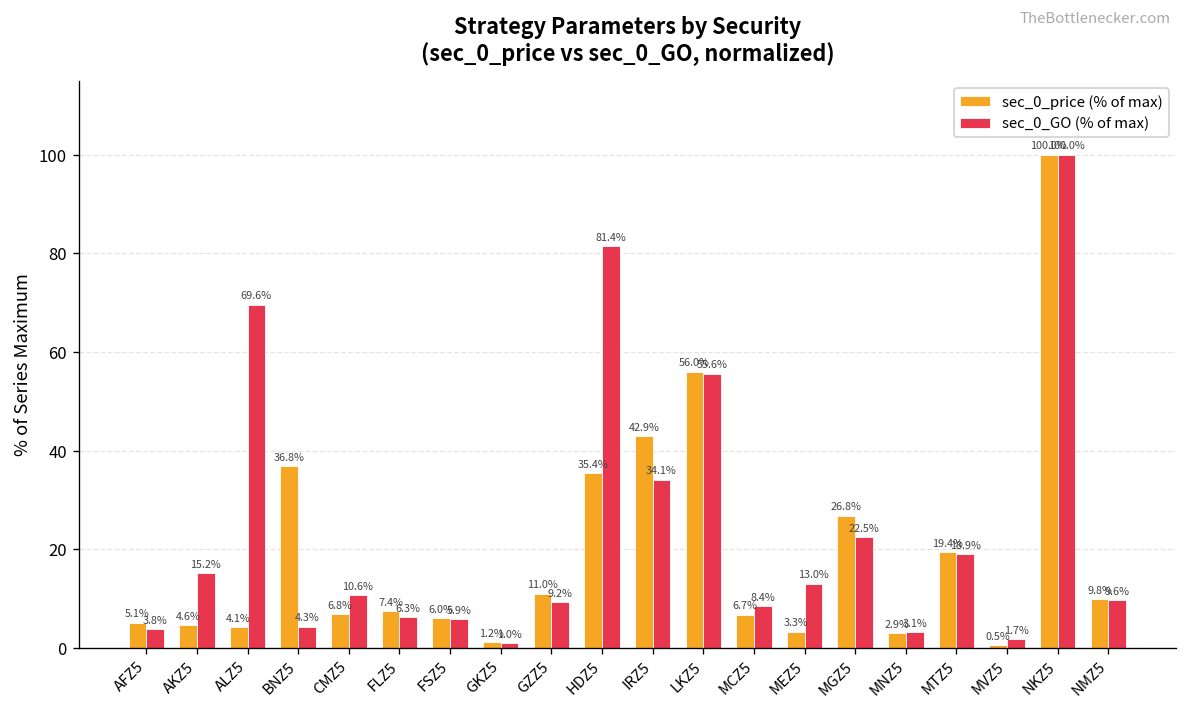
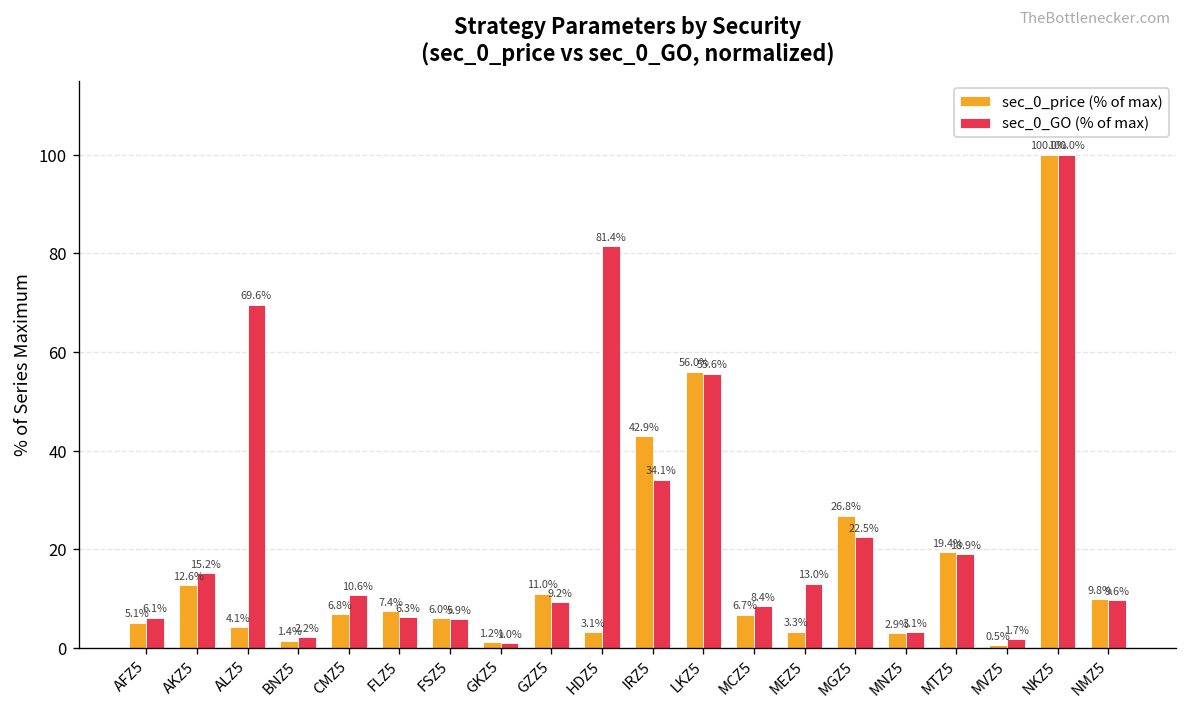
sec_0_GO (% of max), AFZ5: 3.8% -> 6.1%
sec_0_price (% of max), AKZ5: 4.6% -> 12.6%
sec_0_price (% of max), BNZ5: 36.8% -> 1.4%
sec_0_GO (% of max), BNZ5: 4.3% -> 2.2%
sec_0_price (% of max), HDZ5: 35.4% -> 3.1%
